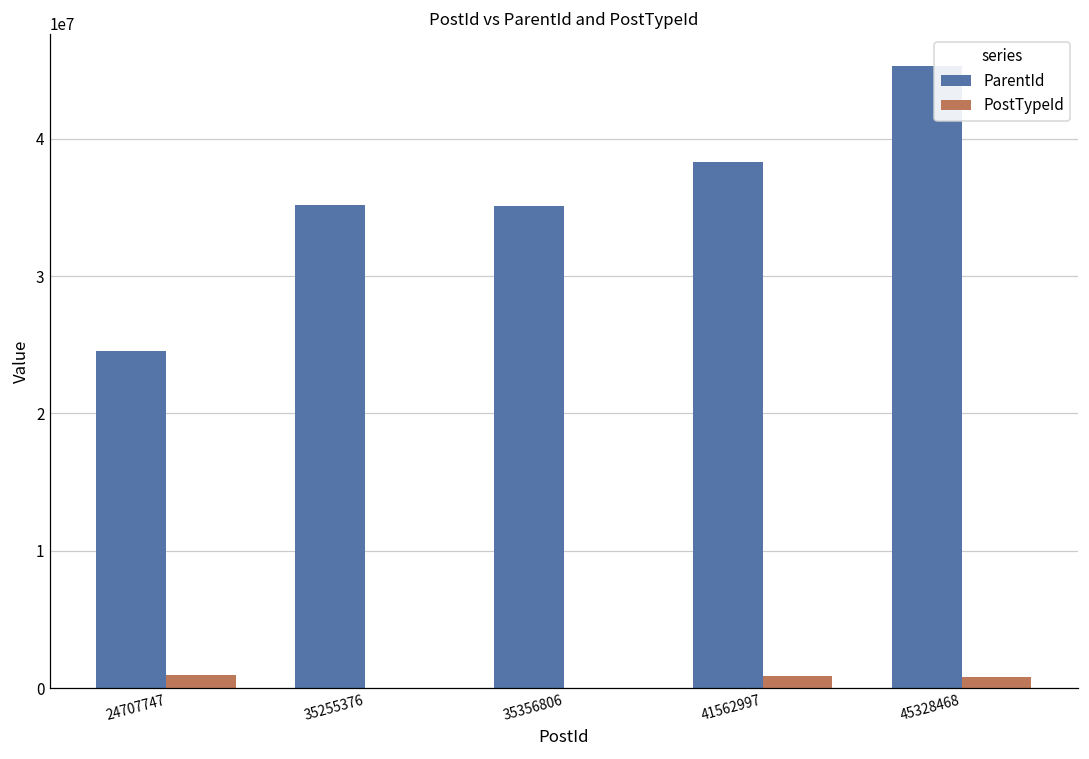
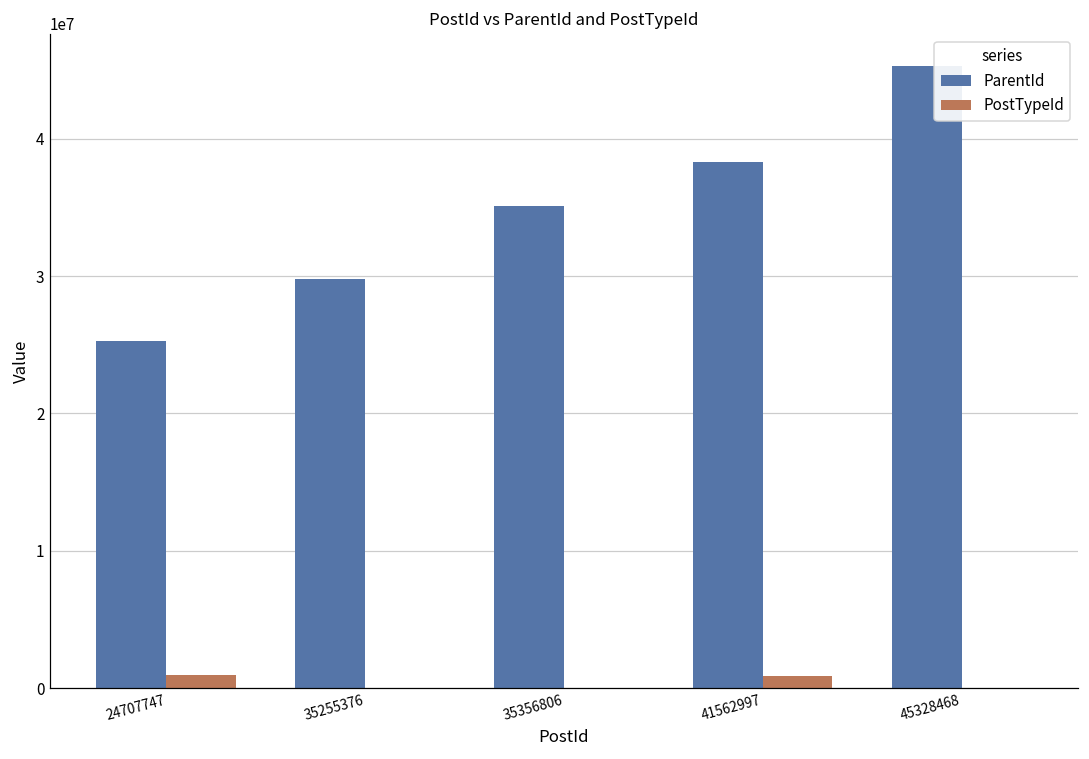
ParentId, 24707747: 24500000 -> 25300000
ParentId, 35255376: 35100000 -> 29800000
PostTypeId, 45328468: 800000 -> 0
